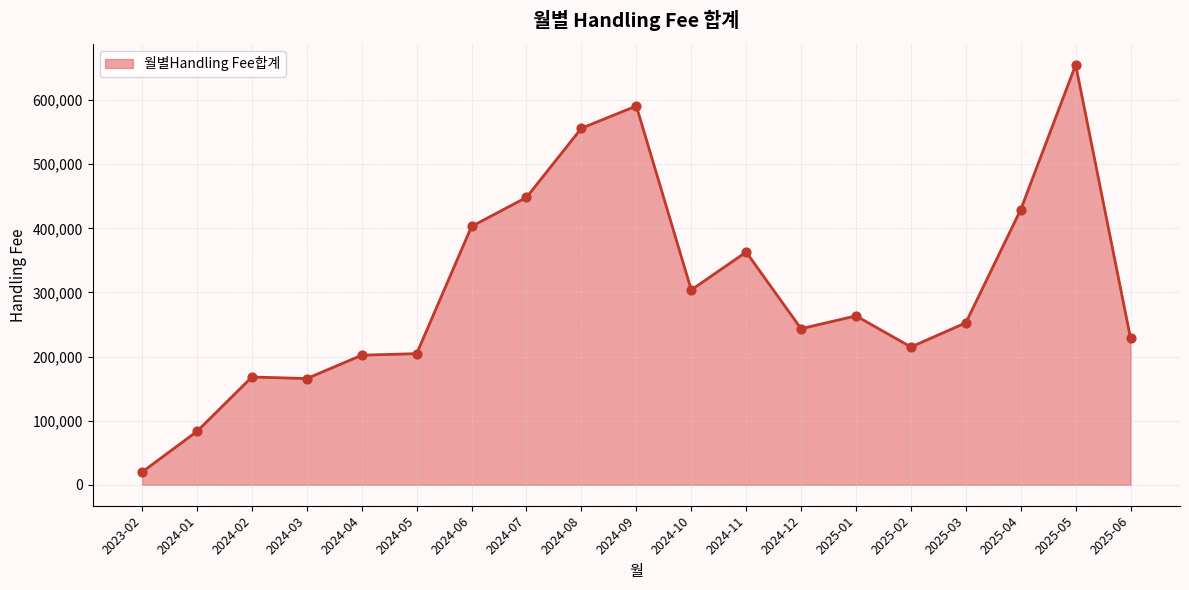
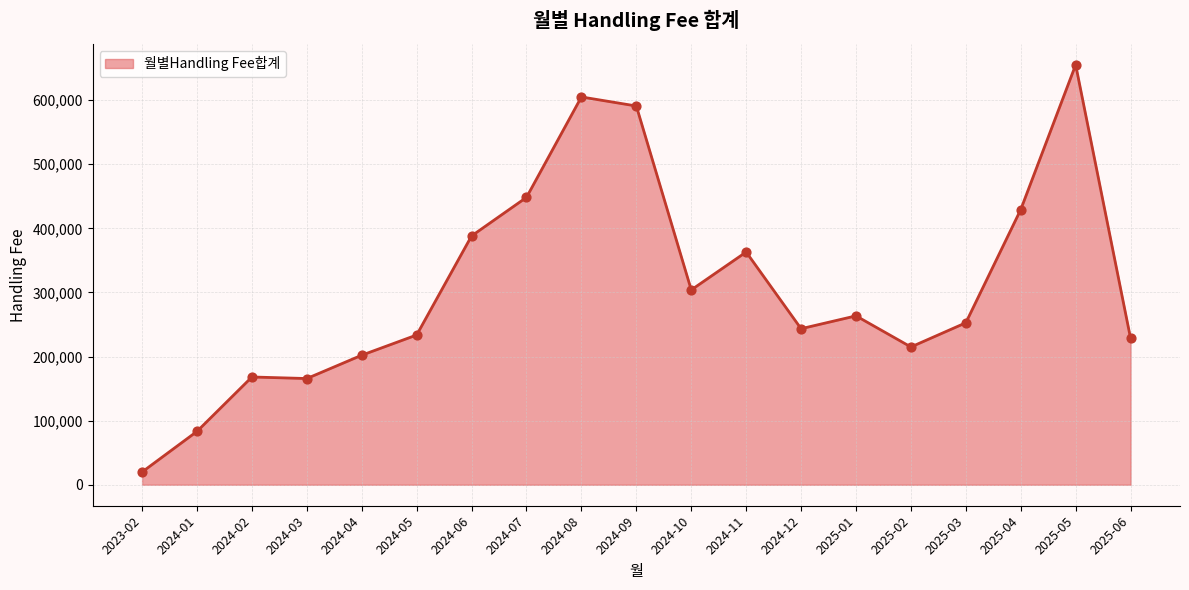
2024-05: 200,000 -> 230,000
2024-06: 400,000 -> 390,000
2024-08: 560,000 -> 600,000
